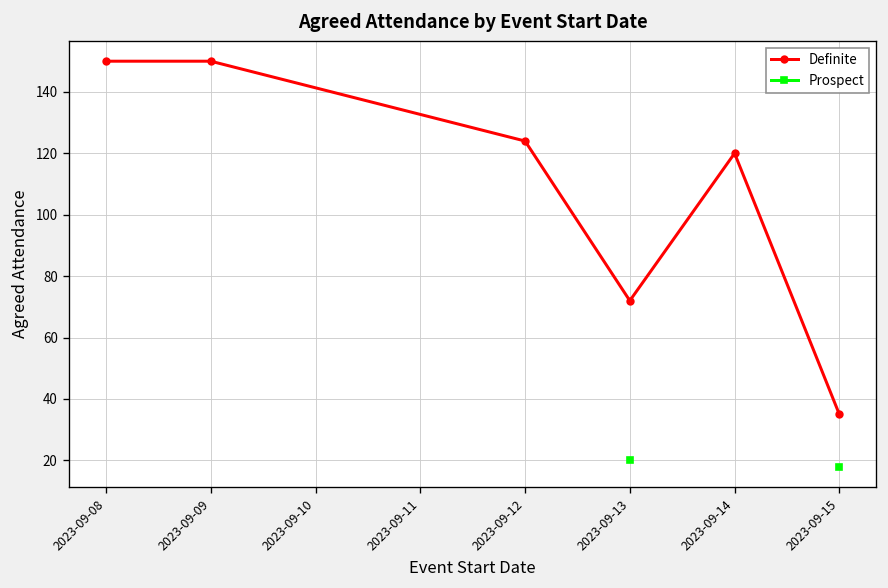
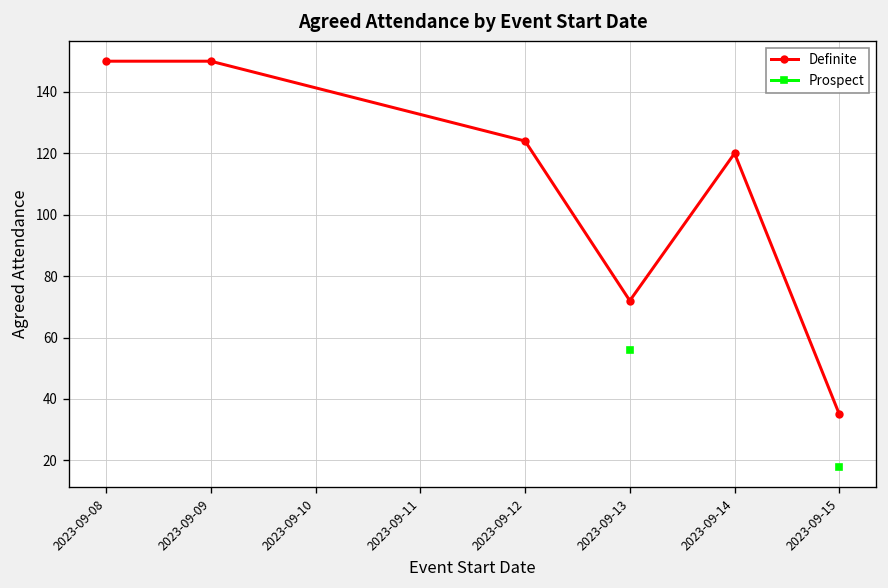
Prospect, 2023-09-13: 20 -> 56
